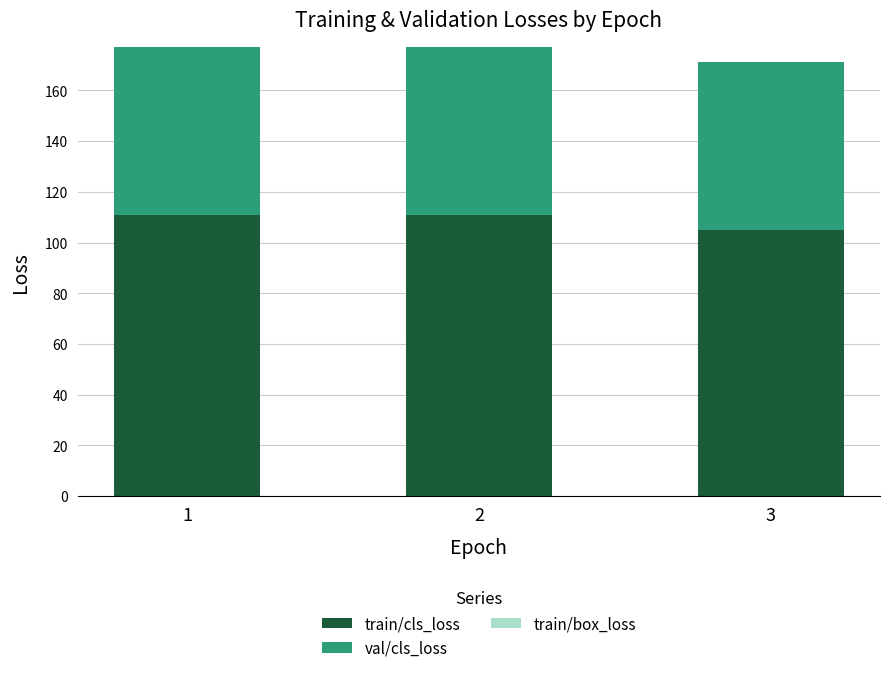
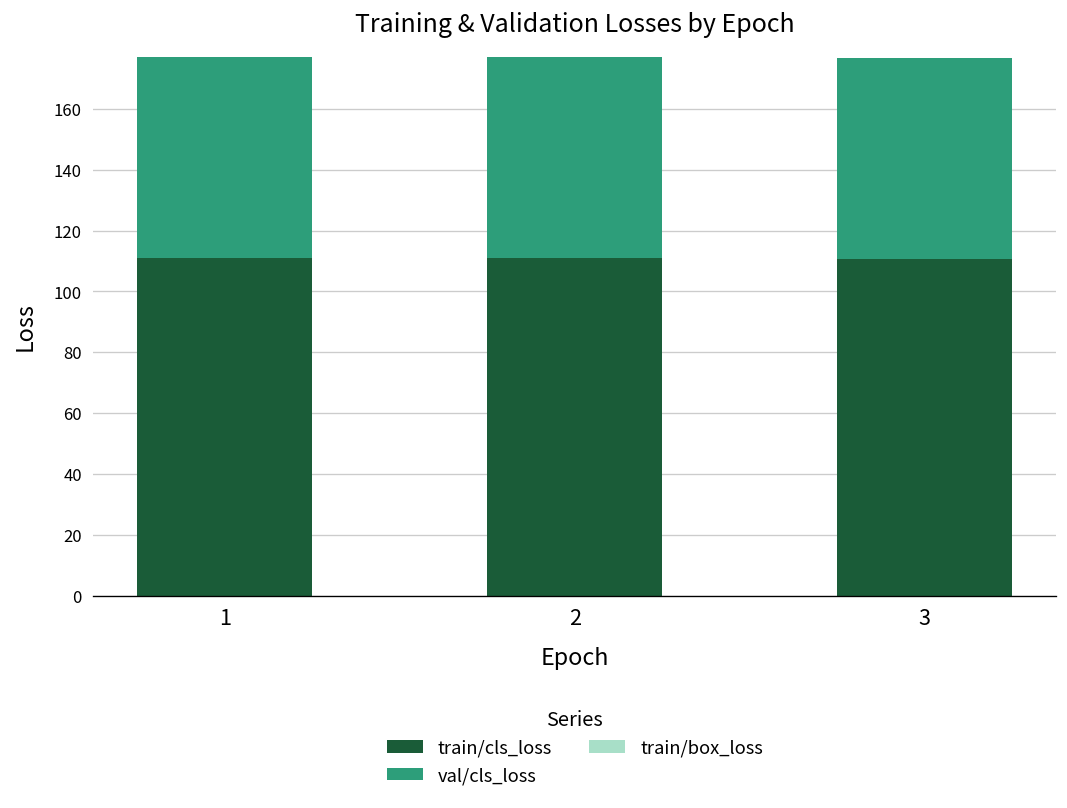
train/cls_loss, 3: 105 -> 111
